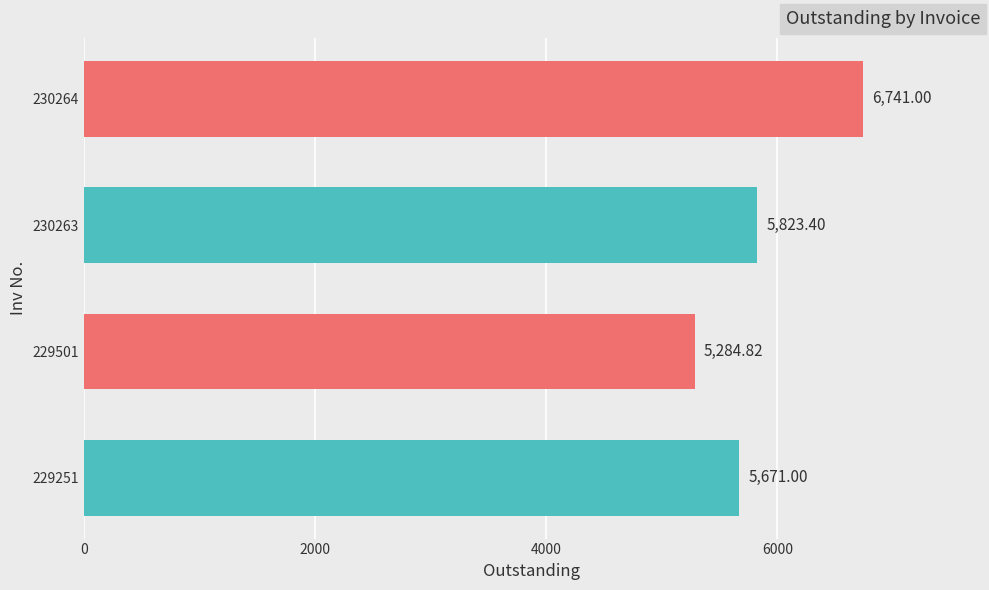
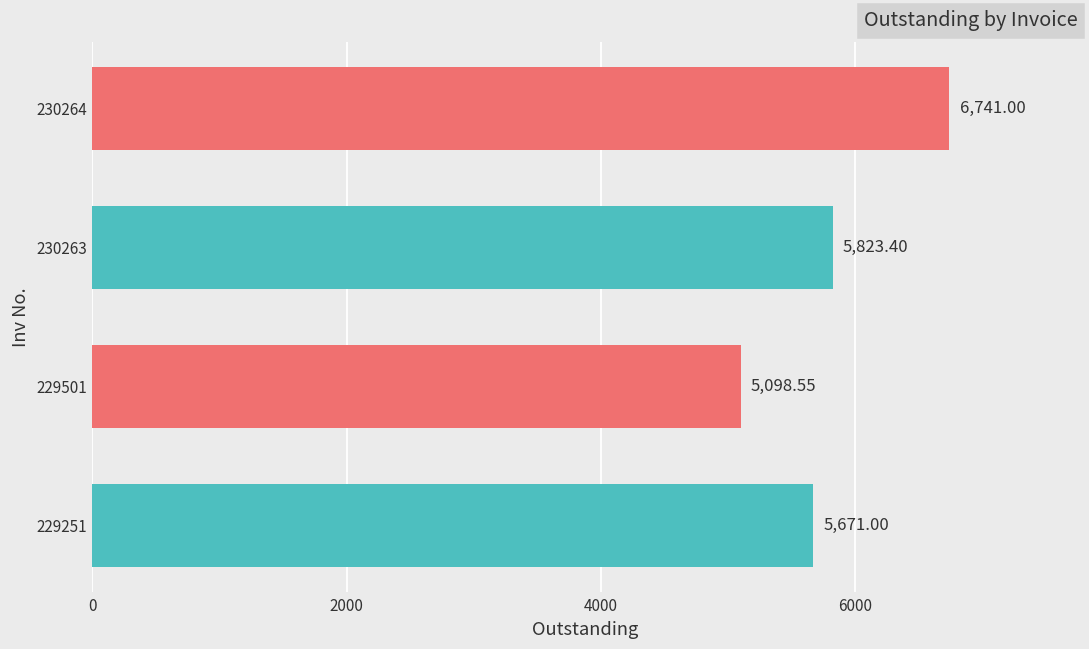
229501: 5,284.82 -> 5,098.55
